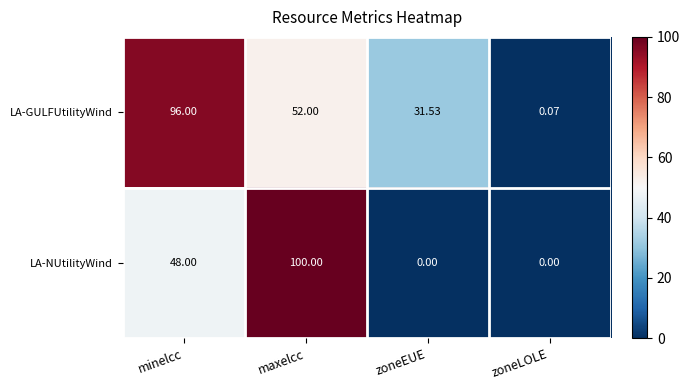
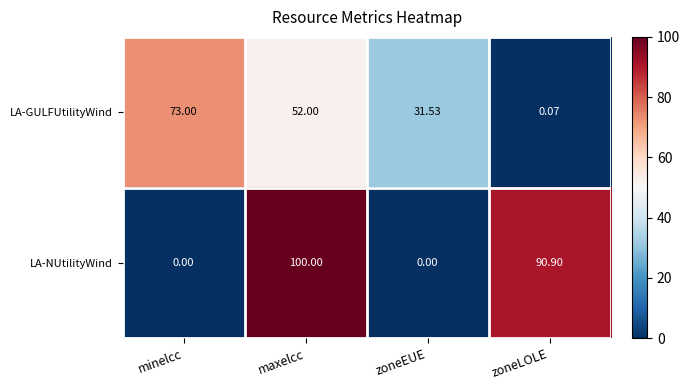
LA-GULFUtilityWind, minelcc: 96.00 -> 73.00
LA-NUtilityWind, minelcc: 48.00 -> 0.00
LA-NUtilityWind, zoneLOLE: 0.00 -> 90.90
